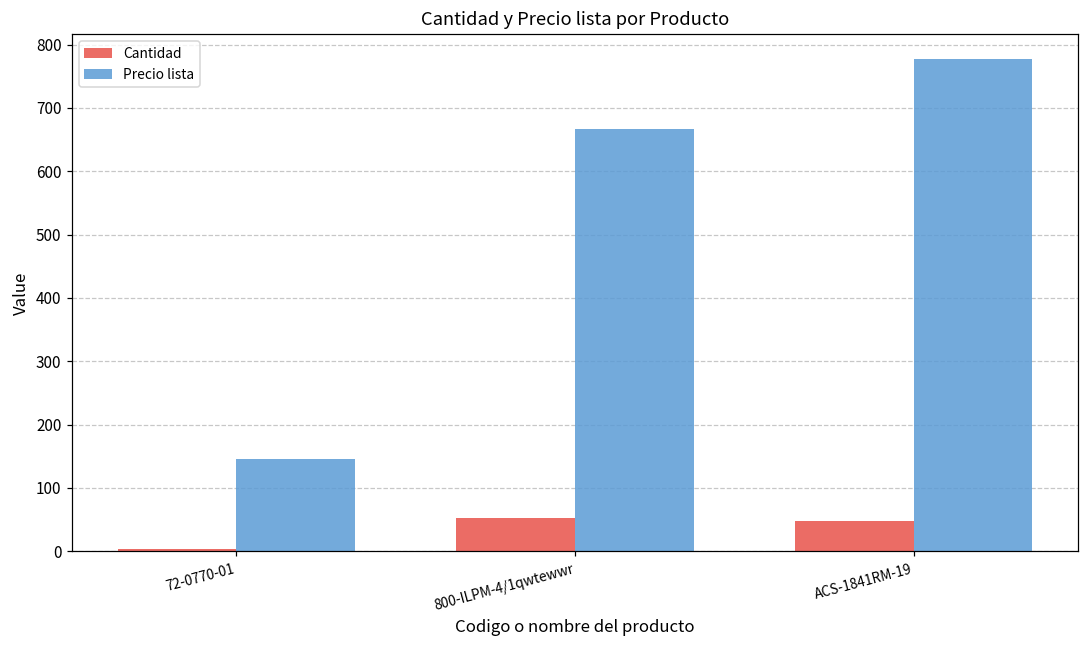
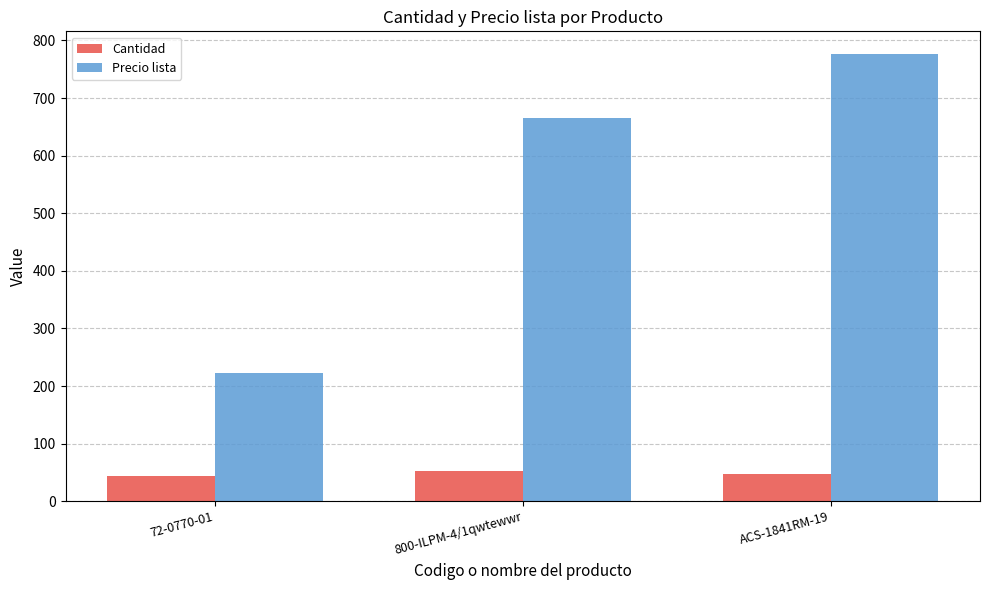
Cantidad, 72-0770-01: 0 -> 40
Precio lista, 72-0770-01: 150 -> 220
